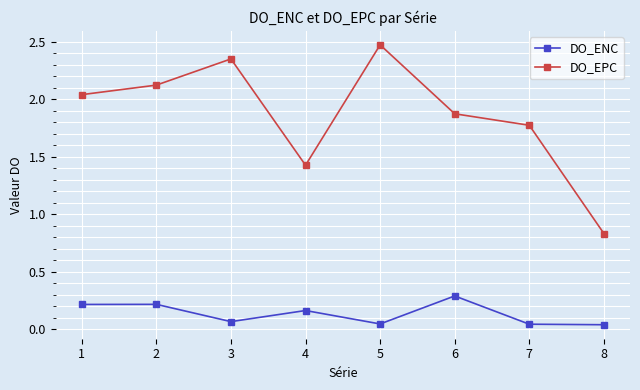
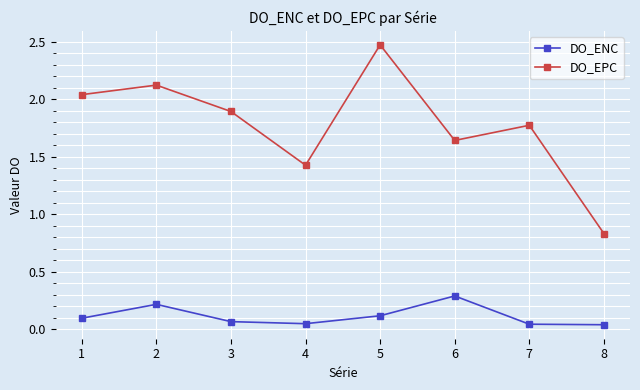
DO_ENC, 1: 0.22 -> 0.10
DO_EPC, 3: 2.35 -> 1.89
DO_ENC, 4: 0.16 -> 0.05
DO_ENC, 5: 0.05 -> 0.12
DO_EPC, 6: 1.88 -> 1.64
